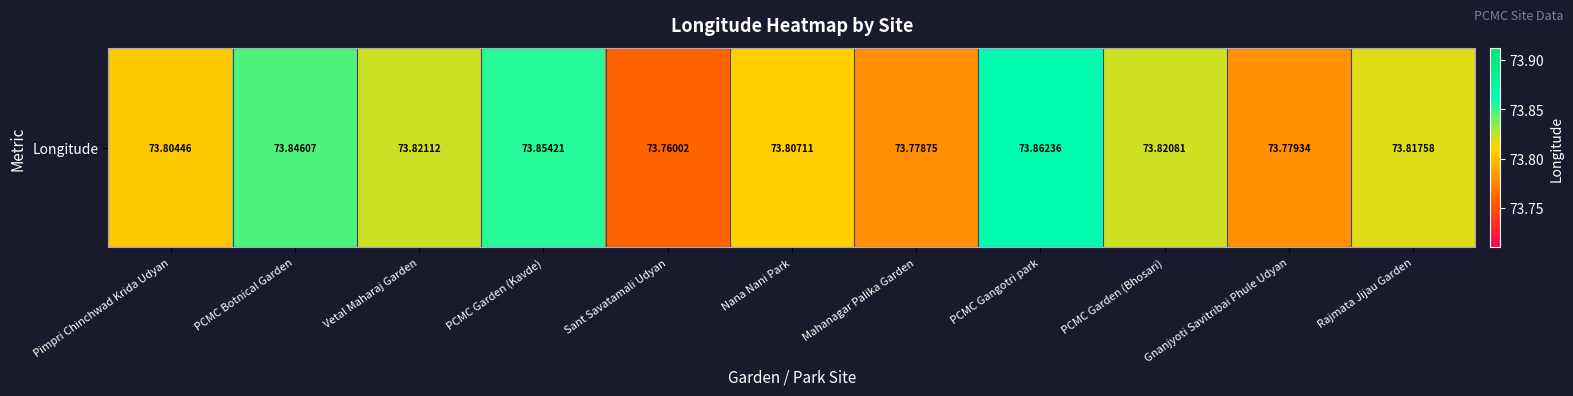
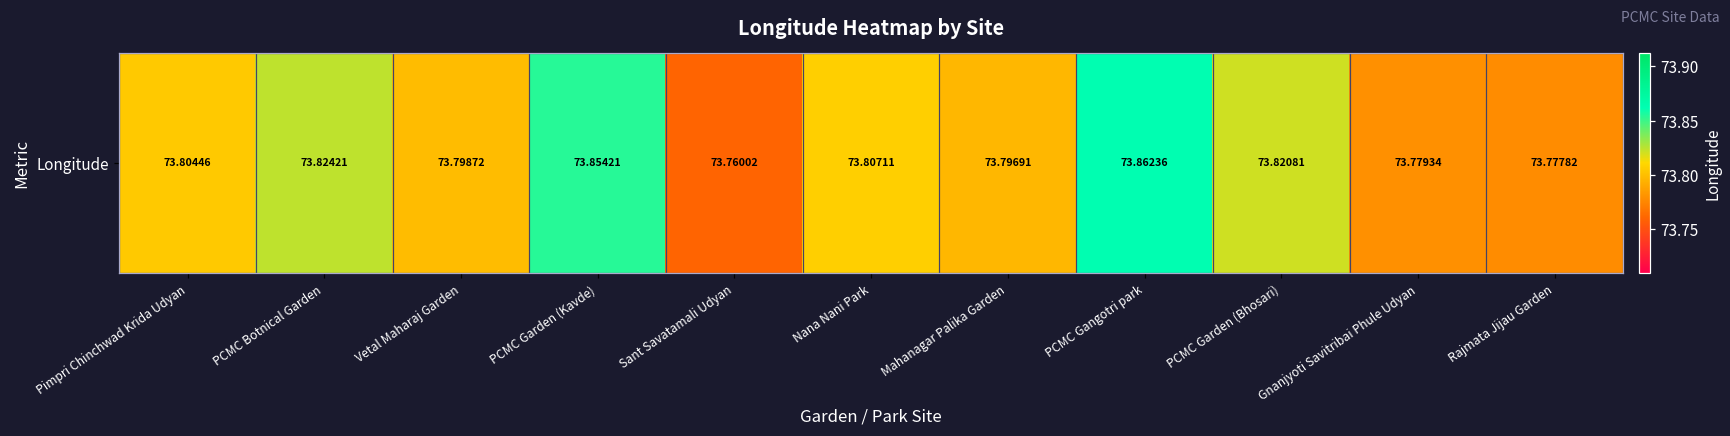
Longitude, PCMC Botnical Garden: 73.84607 -> 73.82421
Longitude, Vetal Maharaj Garden: 73.82112 -> 73.79872
Longitude, Mahanagar Palika Garden: 73.77875 -> 73.79691
Longitude, Rajmata Jijau Garden: 73.81758 -> 73.77782
